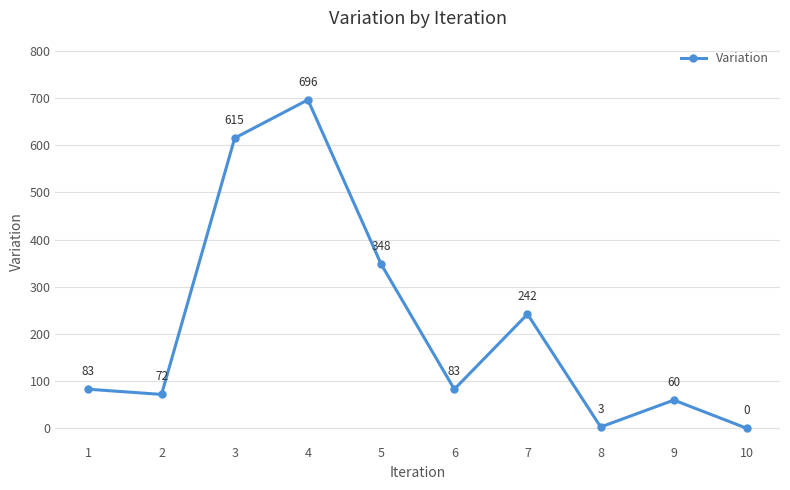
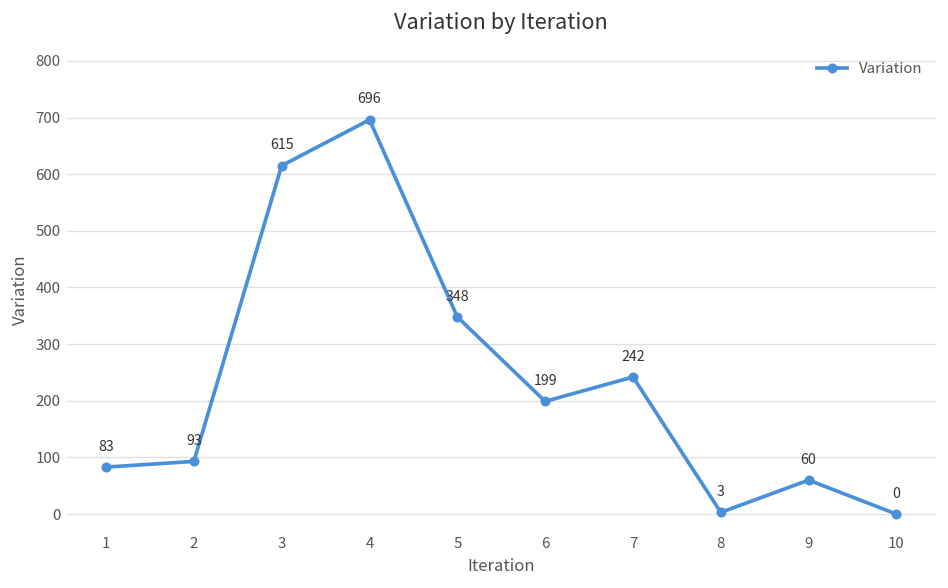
2: 72 -> 93
6: 83 -> 199
